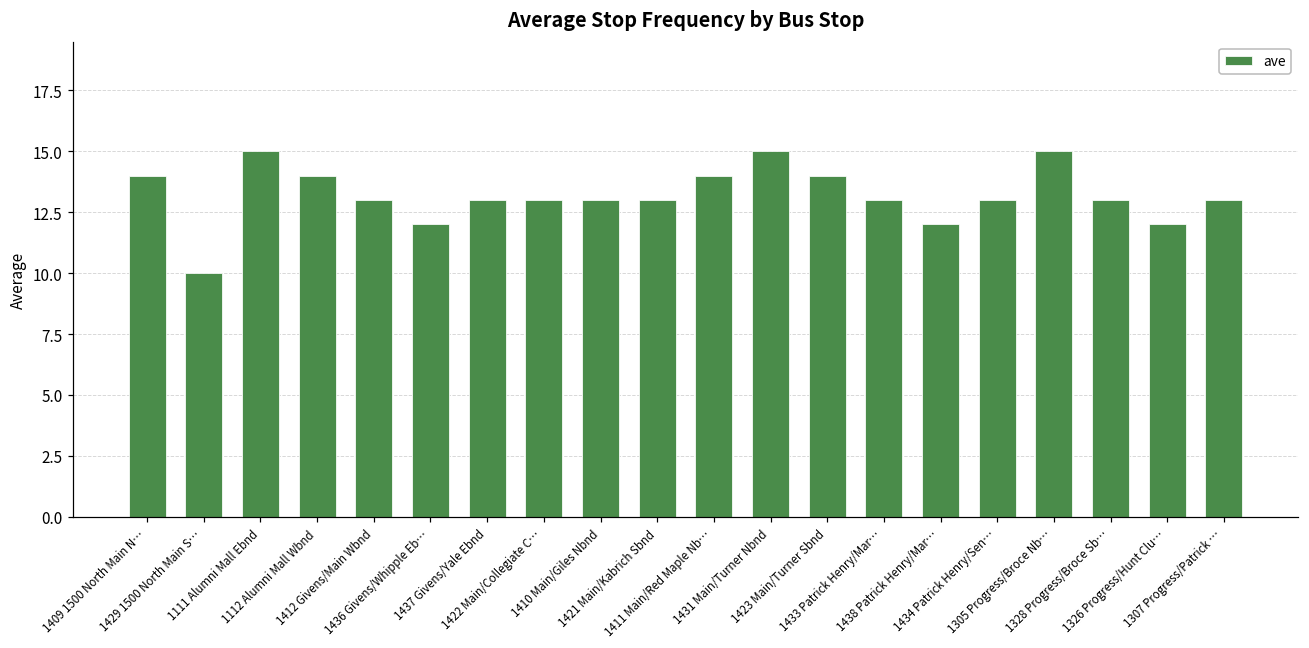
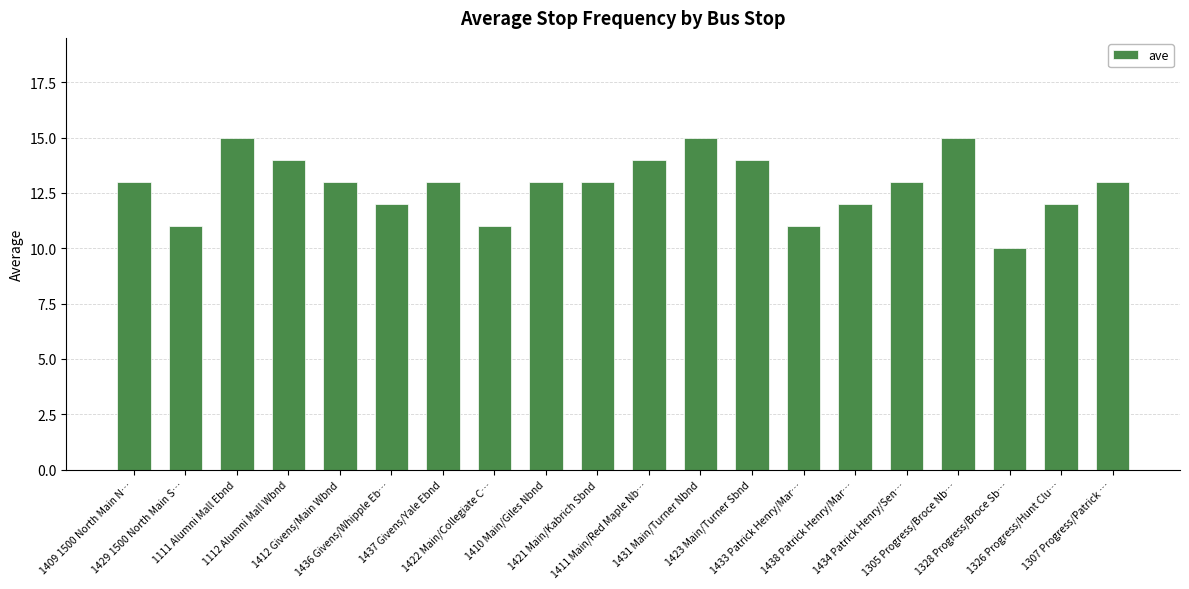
1409 1500 North Main N…: 14 -> 13
1429 1500 North Main S…: 10 -> 11
1422 Main/Collegiate C…: 13 -> 11
1433 Patrick Henry/Mar…: 13 -> 11
1328 Progress/Broce Sb…: 13 -> 10
